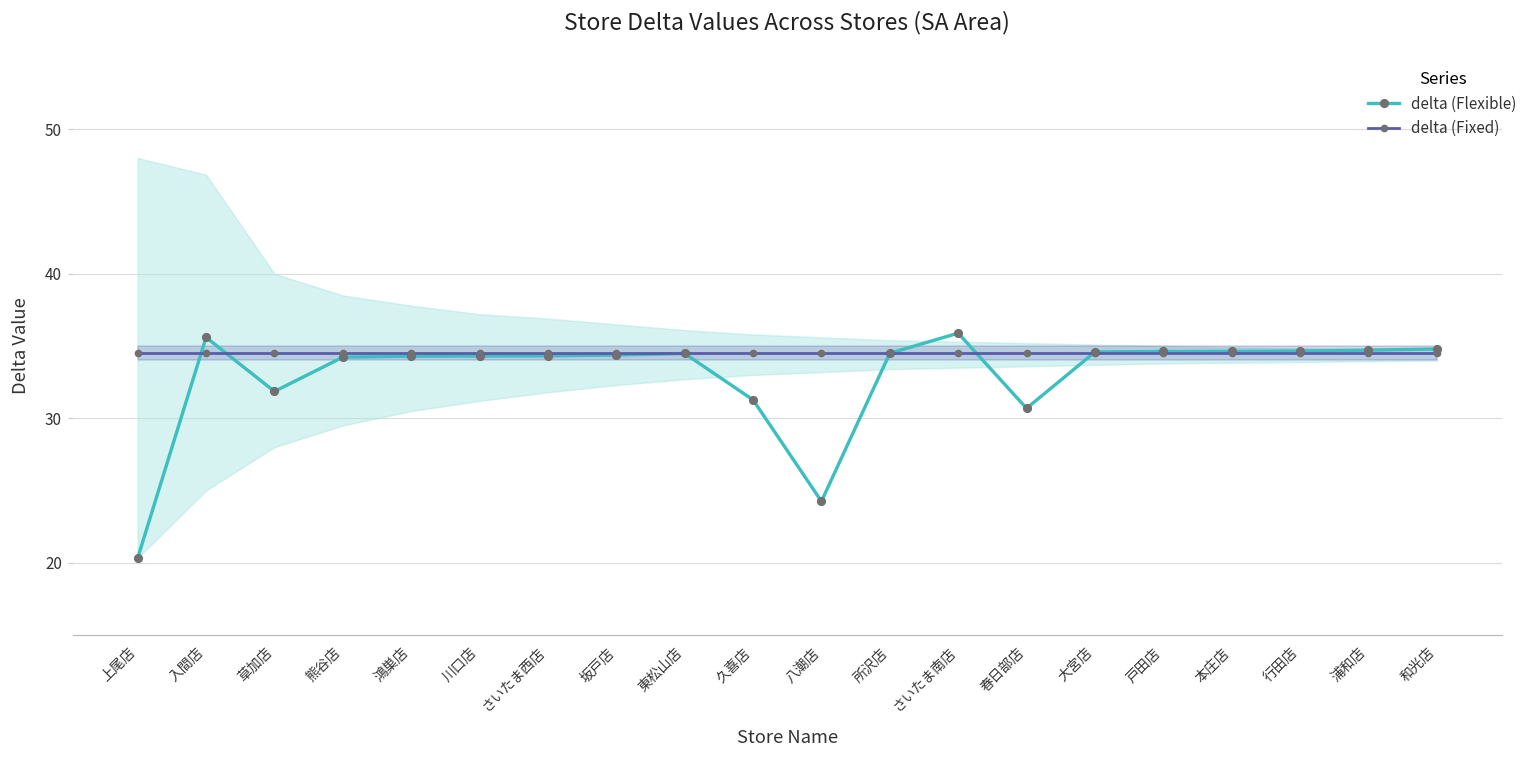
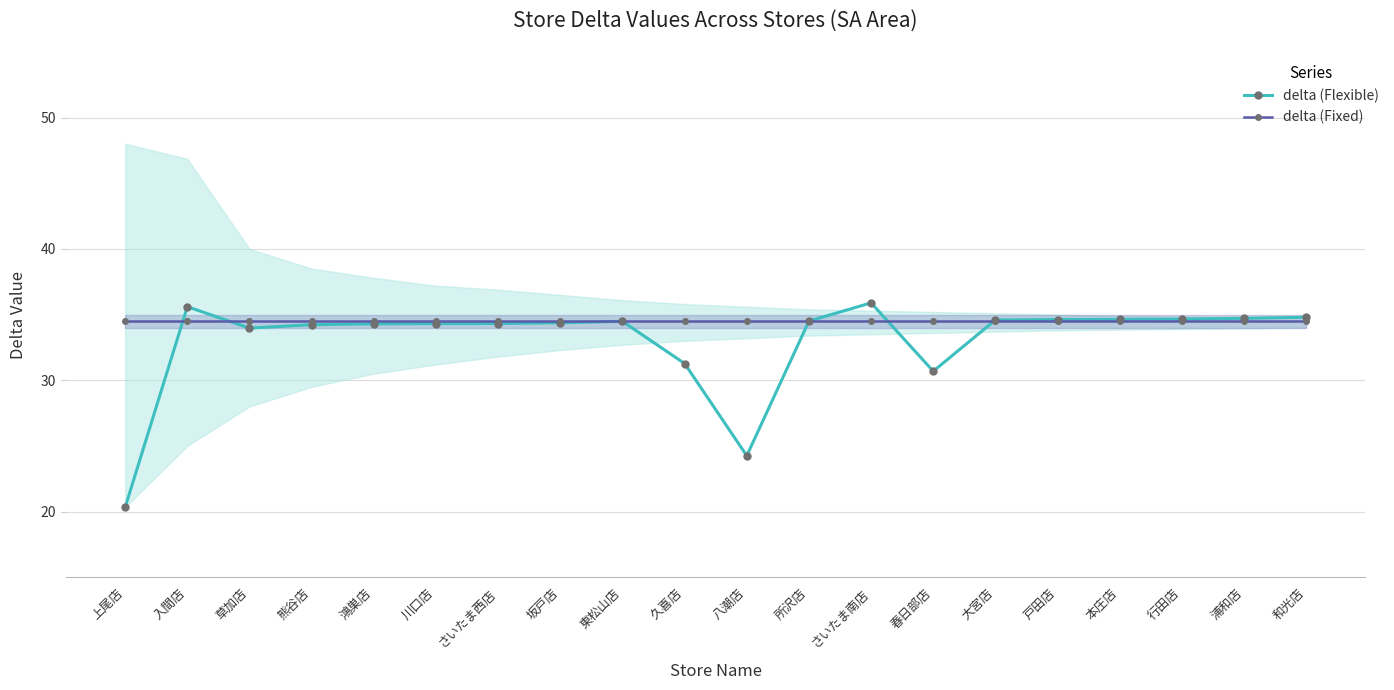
delta (Flexible), 草加店: 31.9 -> 34.0
